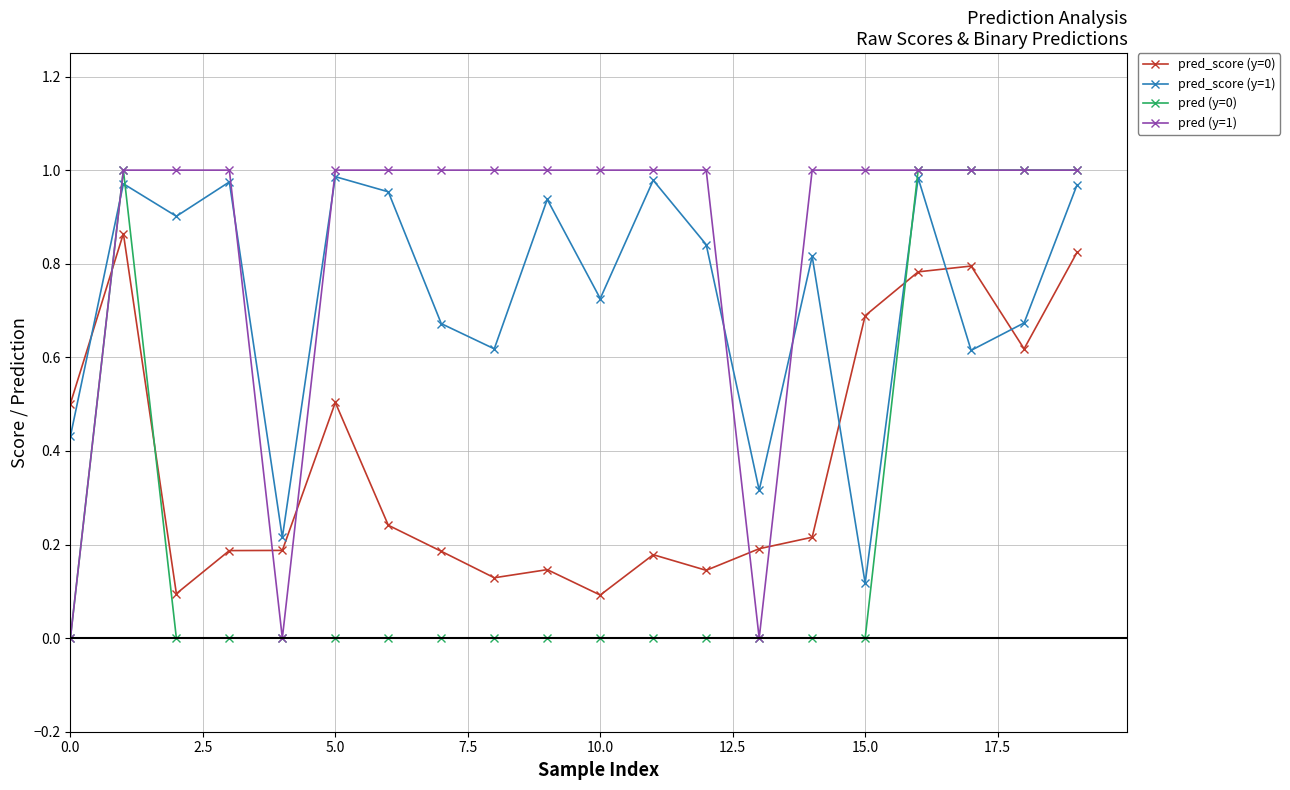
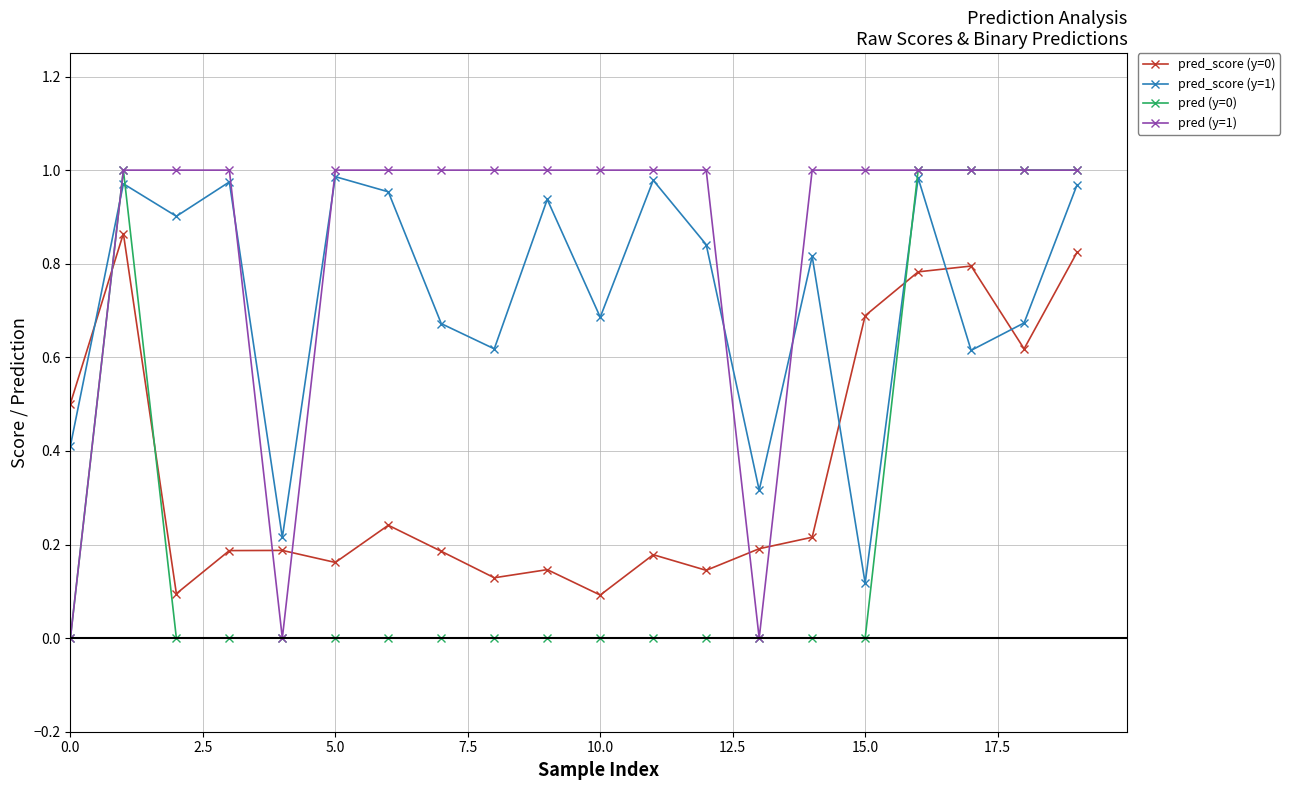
pred_score (y=1), 0.0: 0.43 -> 0.41
pred_score (y=0), 5.0: 0.50 -> 0.16
pred_score (y=1), 10.0: 0.73 -> 0.69
